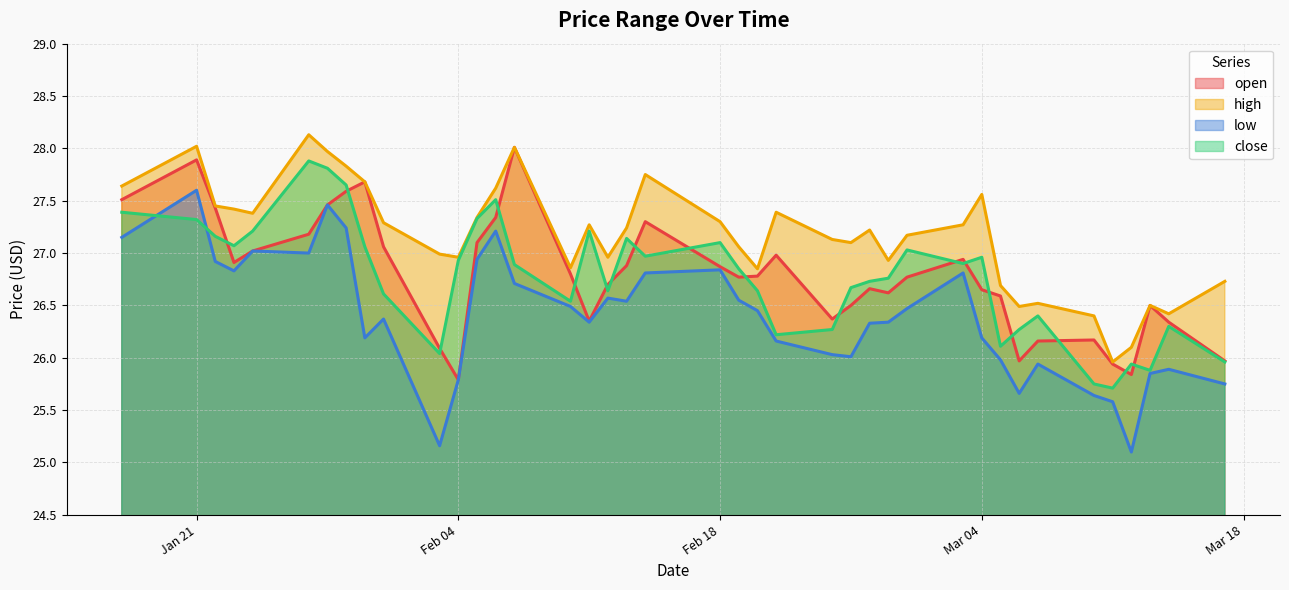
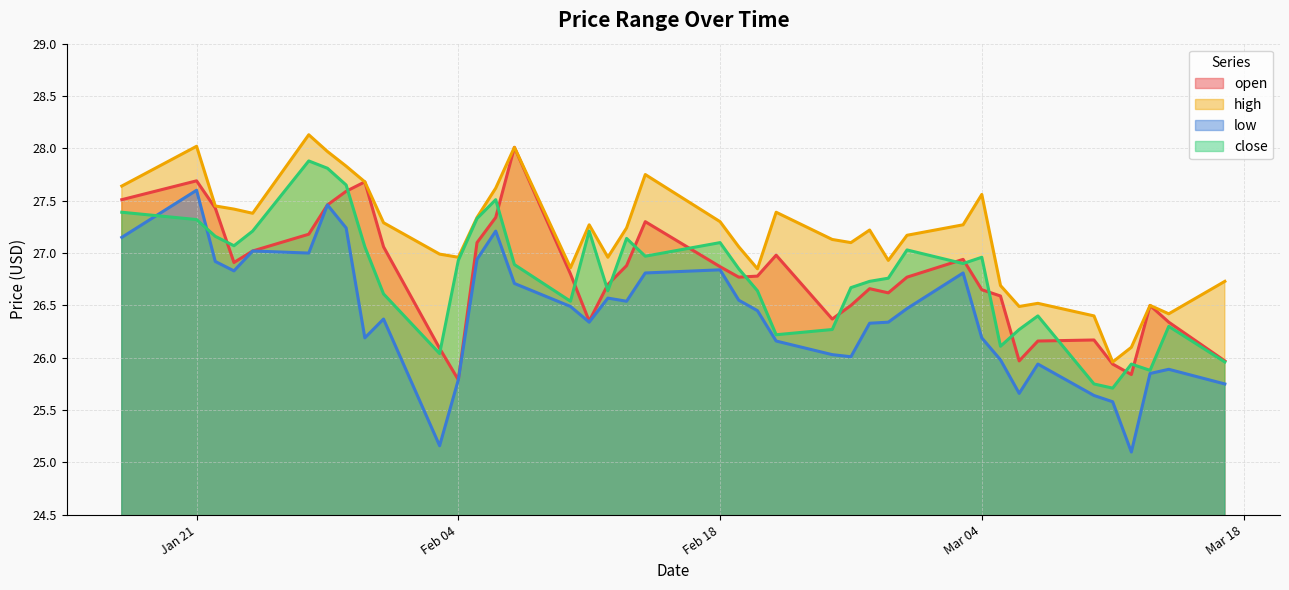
open, Jan 21: 27.89 -> 27.69
